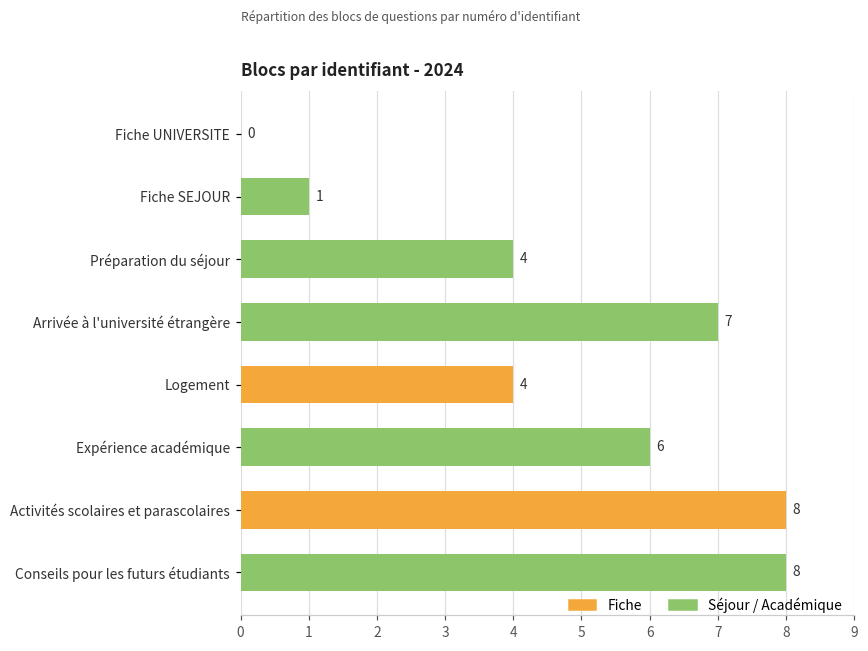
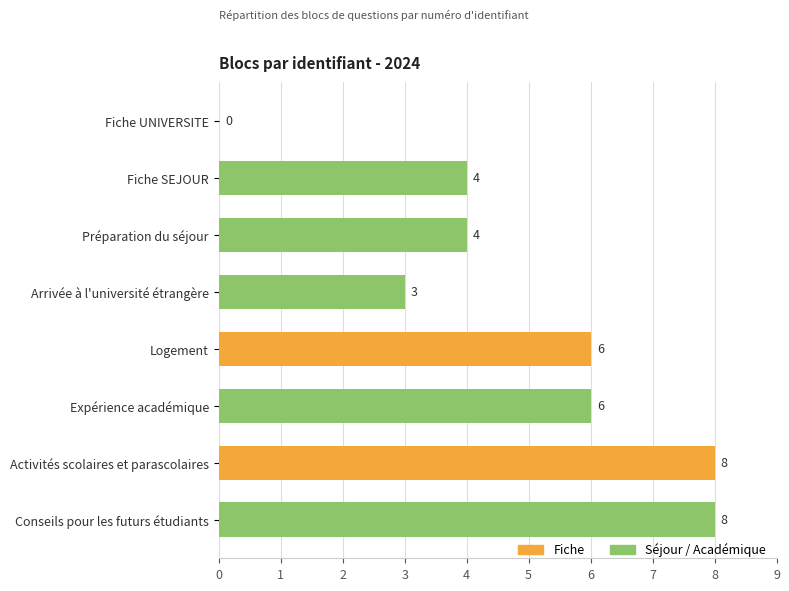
Fiche SEJOUR: 1 -> 4
Arrivée à l'université étrangère: 7 -> 3
Logement: 4 -> 6
